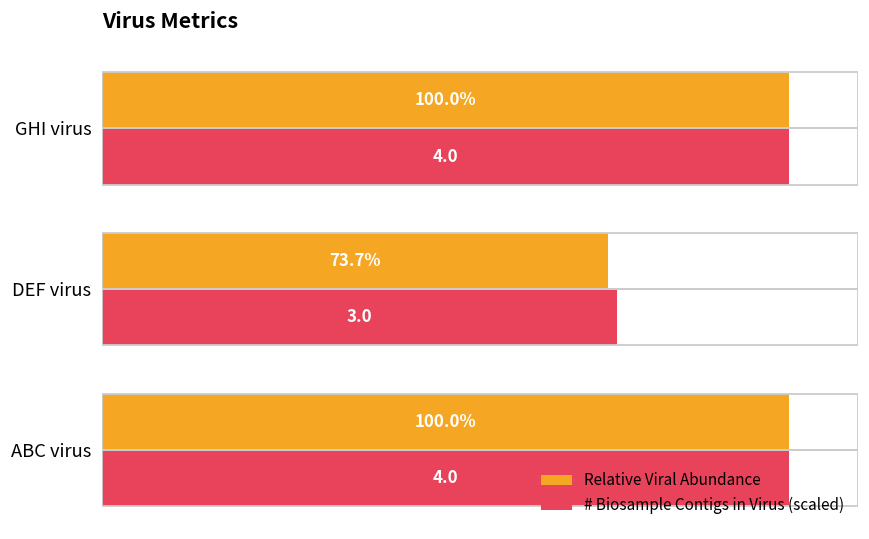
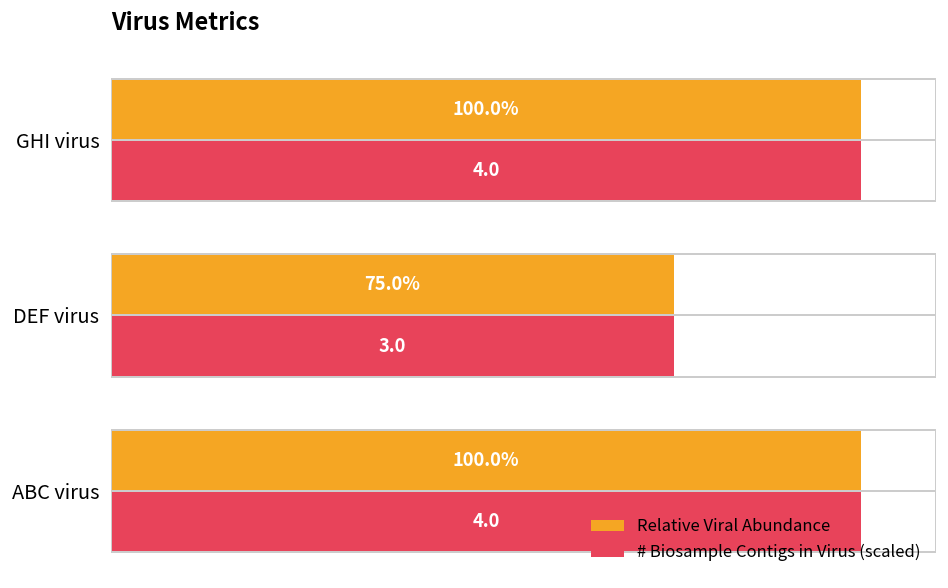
Relative Viral Abundance, DEF virus: 73.7% -> 75.0%
